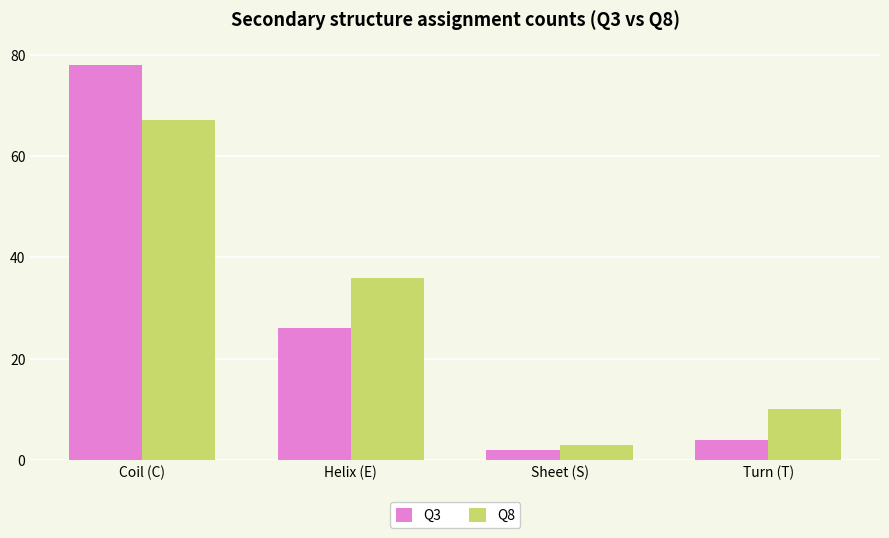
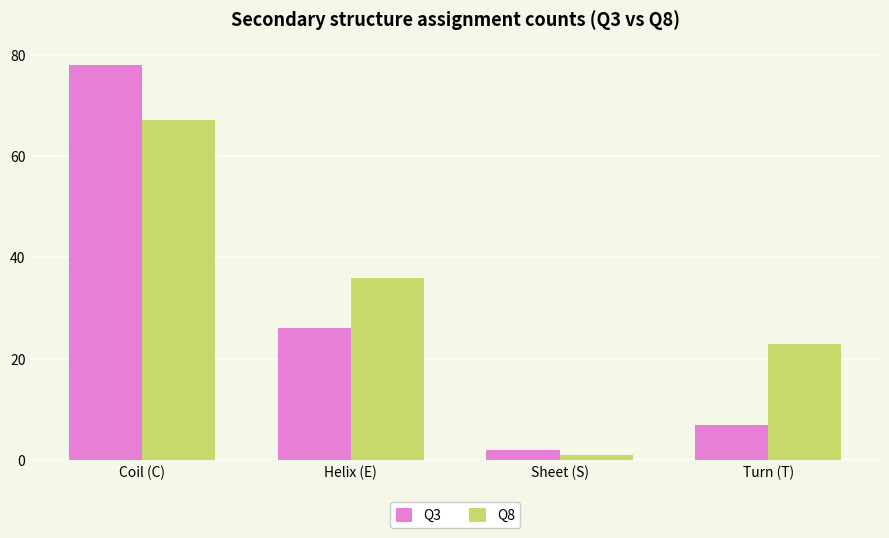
Q8, Sheet (S): 3 -> 1
Q3, Turn (T): 4 -> 7
Q8, Turn (T): 10 -> 23
